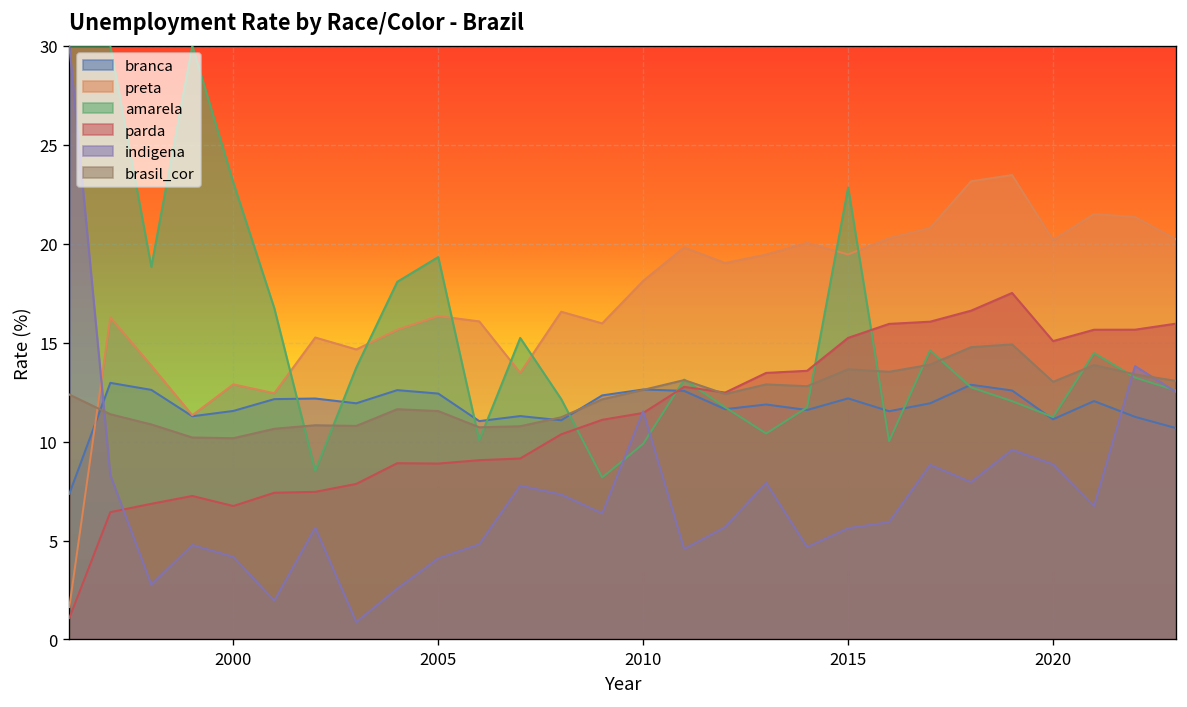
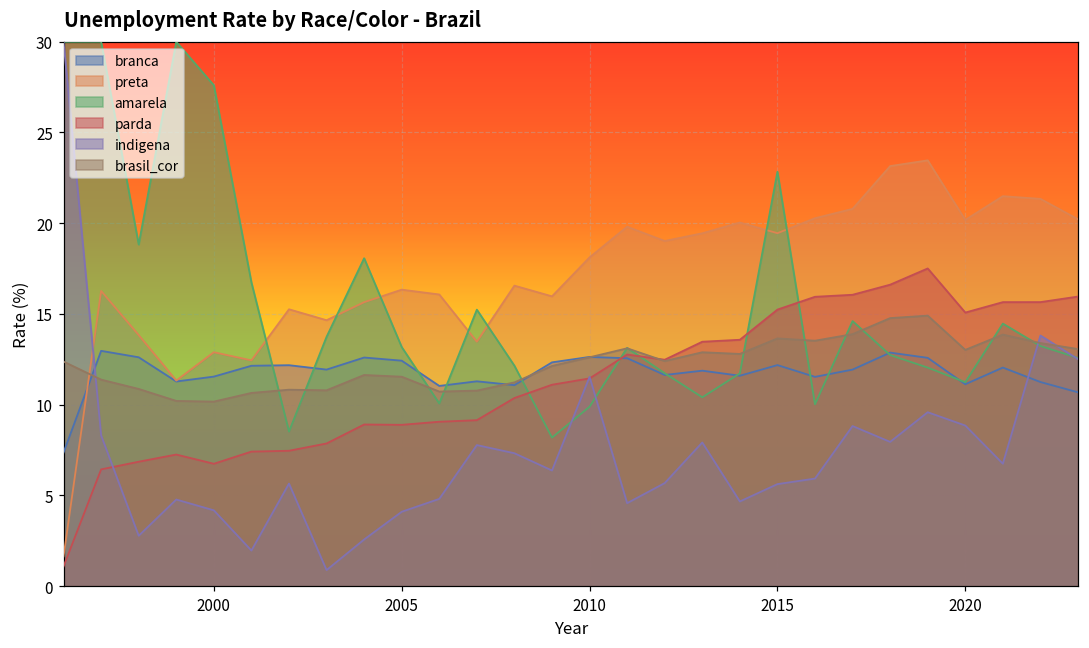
amarela, 2000: 23.1 -> 27.6
amarela, 2005: 19.3 -> 13.2
